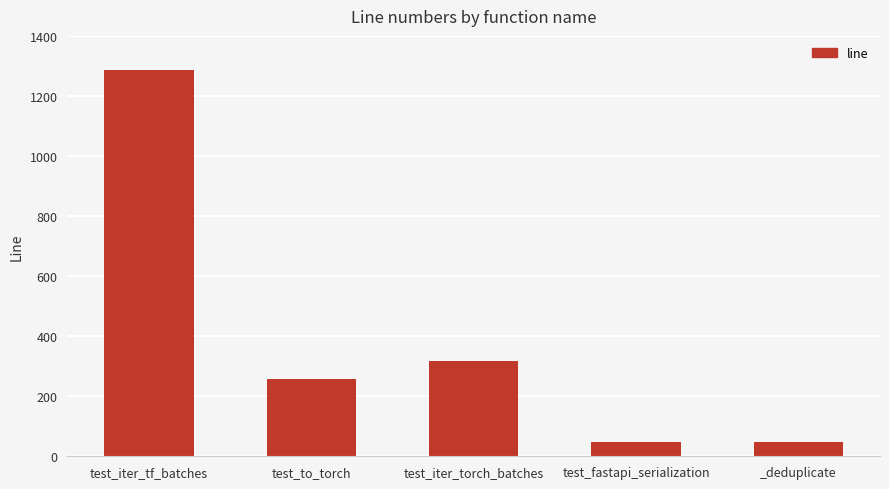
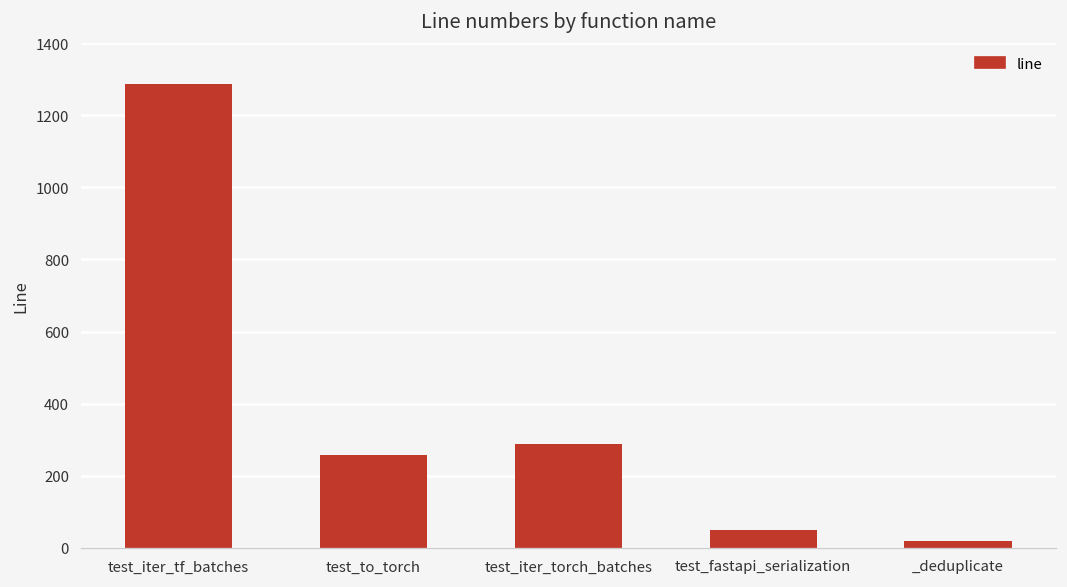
test_iter_torch_batches: 320 -> 290
_deduplicate: 50 -> 20
